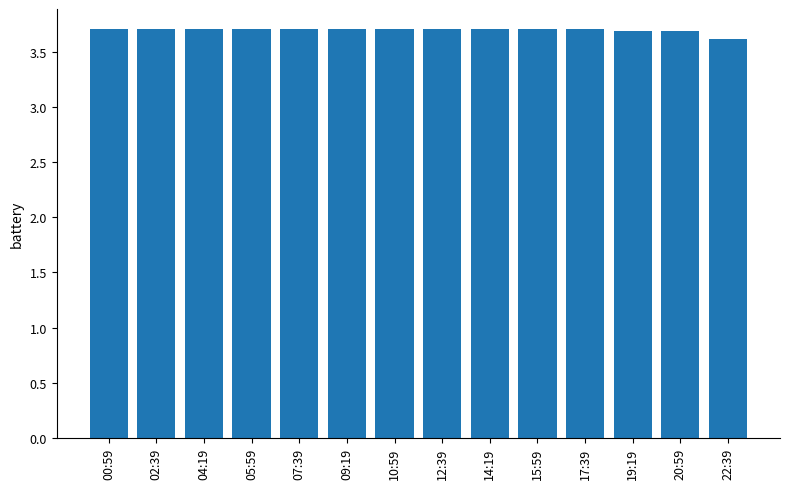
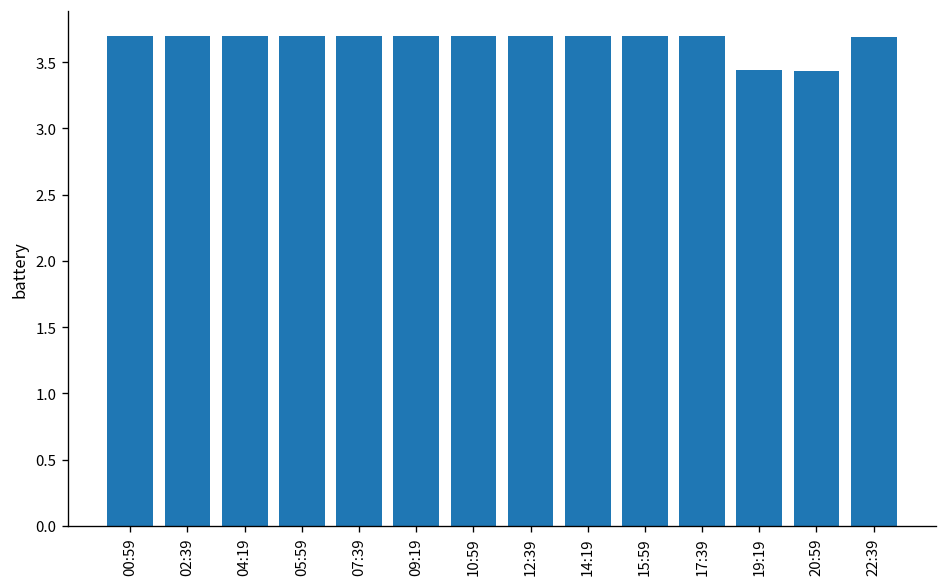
19:19: 3.69 -> 3.44
20:59: 3.69 -> 3.43
22:39: 3.61 -> 3.69
